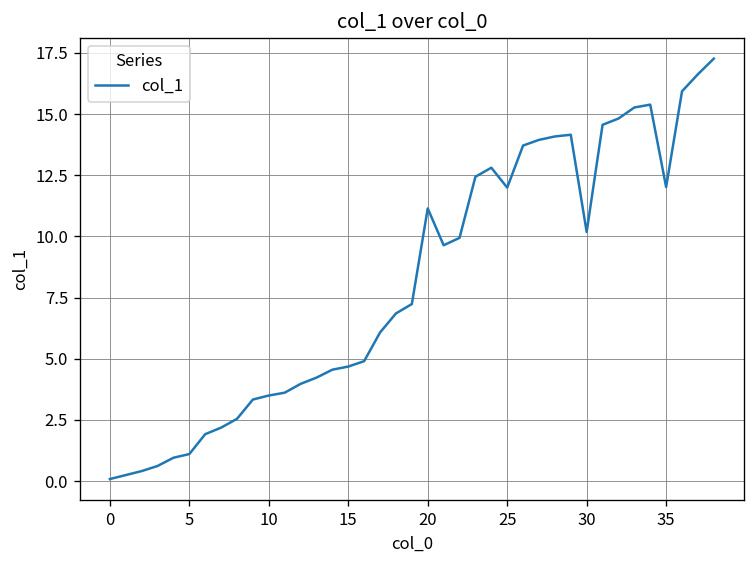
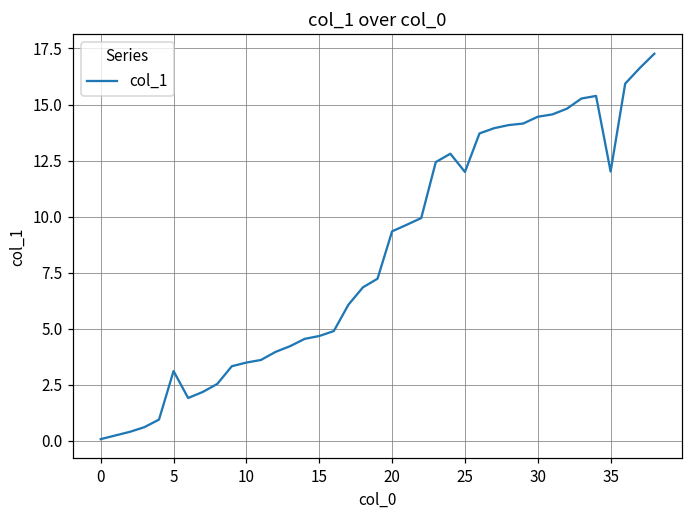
5: 1.1 -> 3.1
20: 11.1 -> 9.3
30: 10.2 -> 14.5
